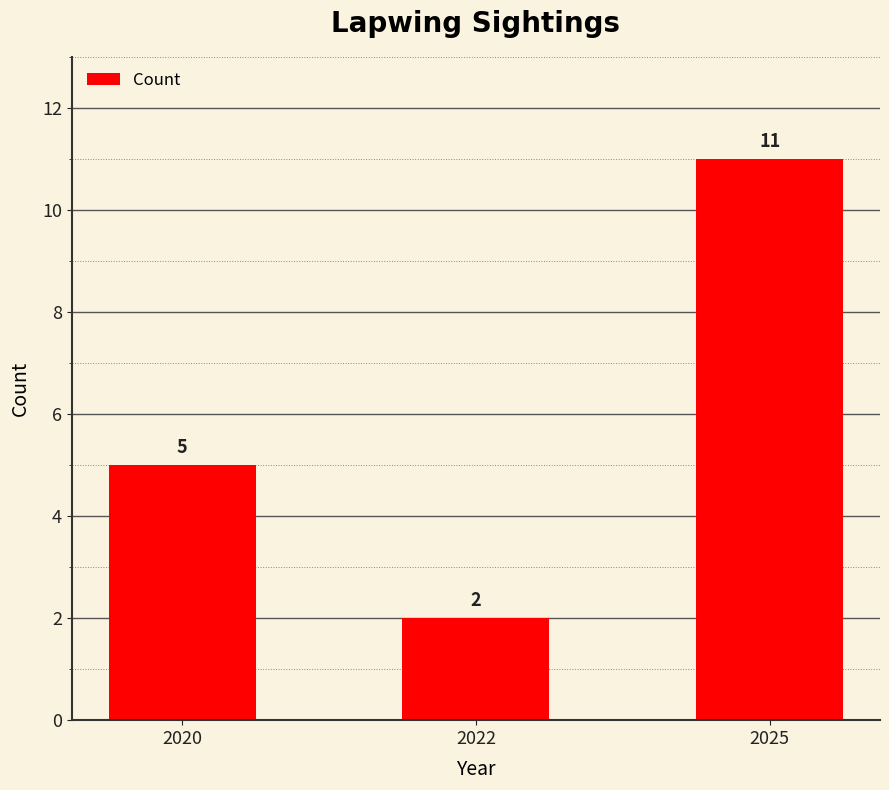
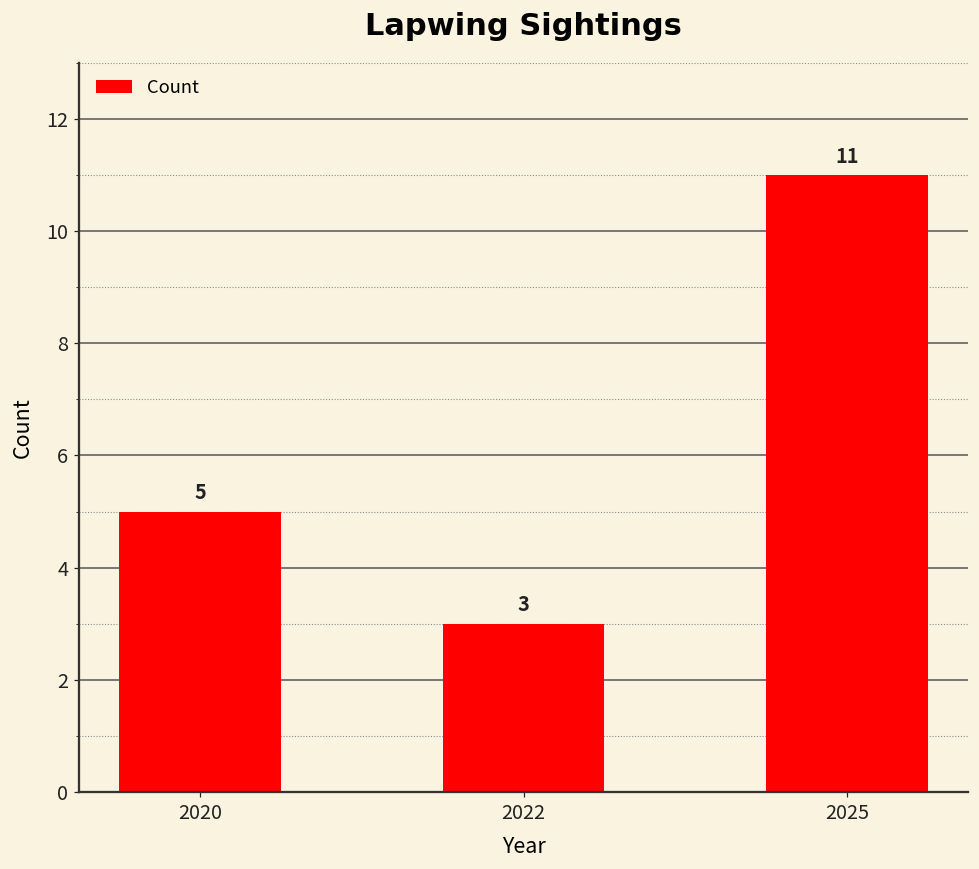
2022: 2 -> 3
